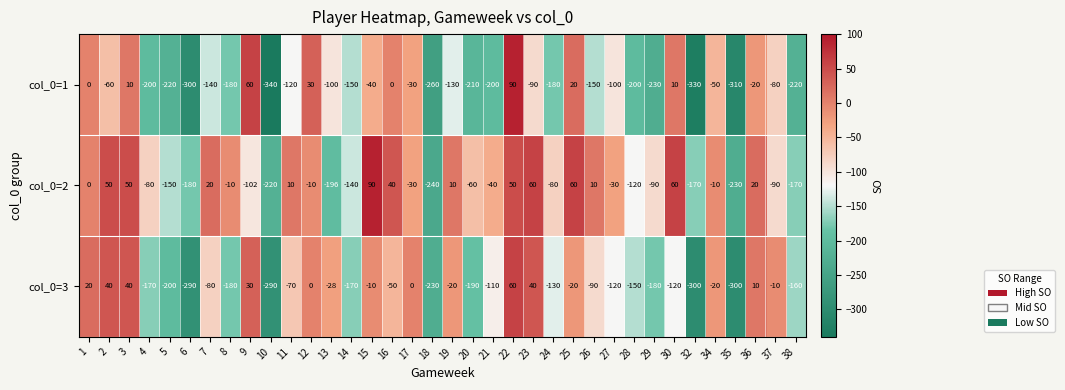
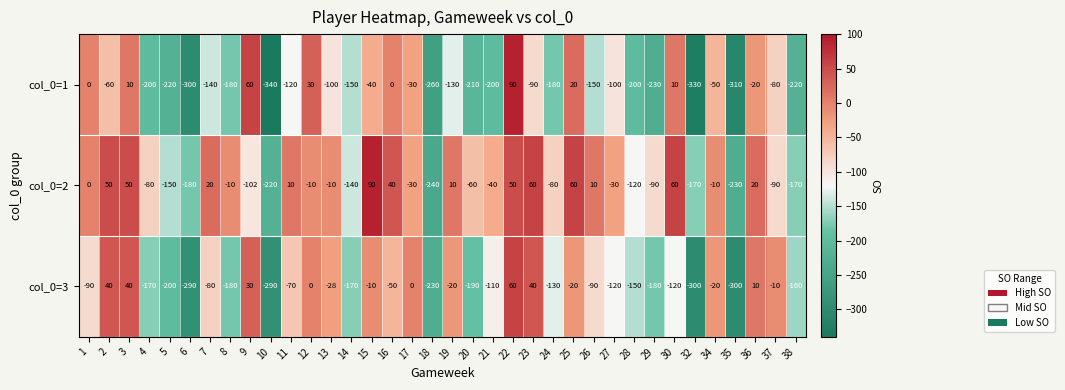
col_0=2, 13: -196 -> -10
col_0=3, 1: 20 -> -90
